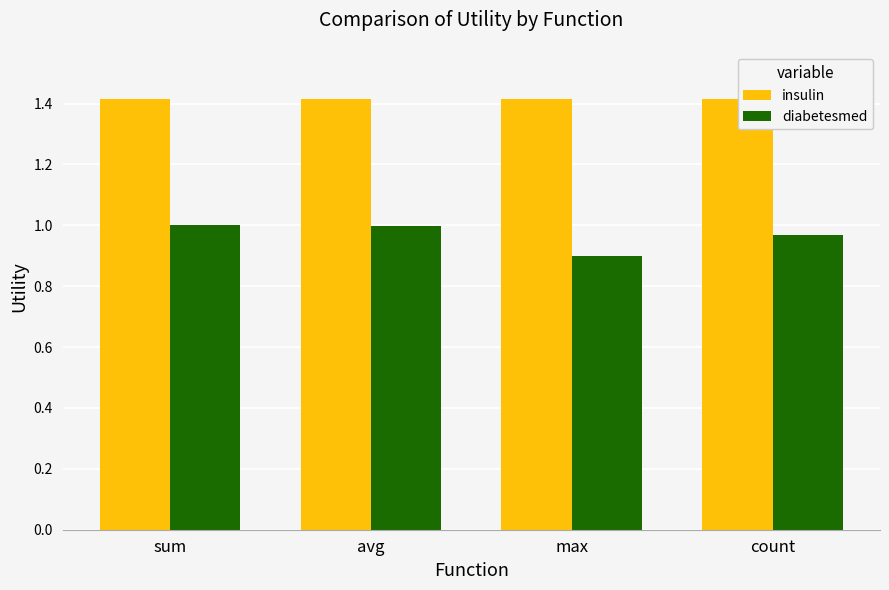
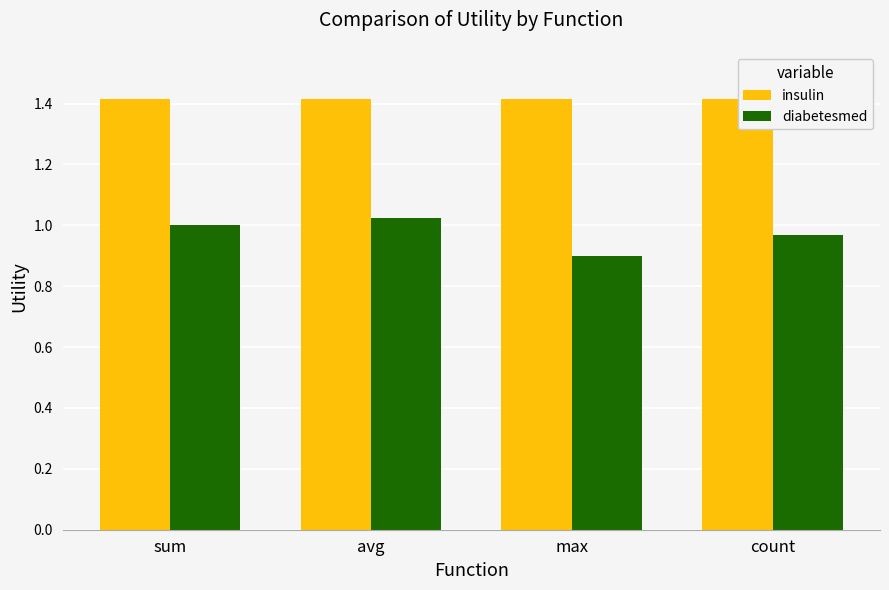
diabetesmed, avg: 1.00 -> 1.02
